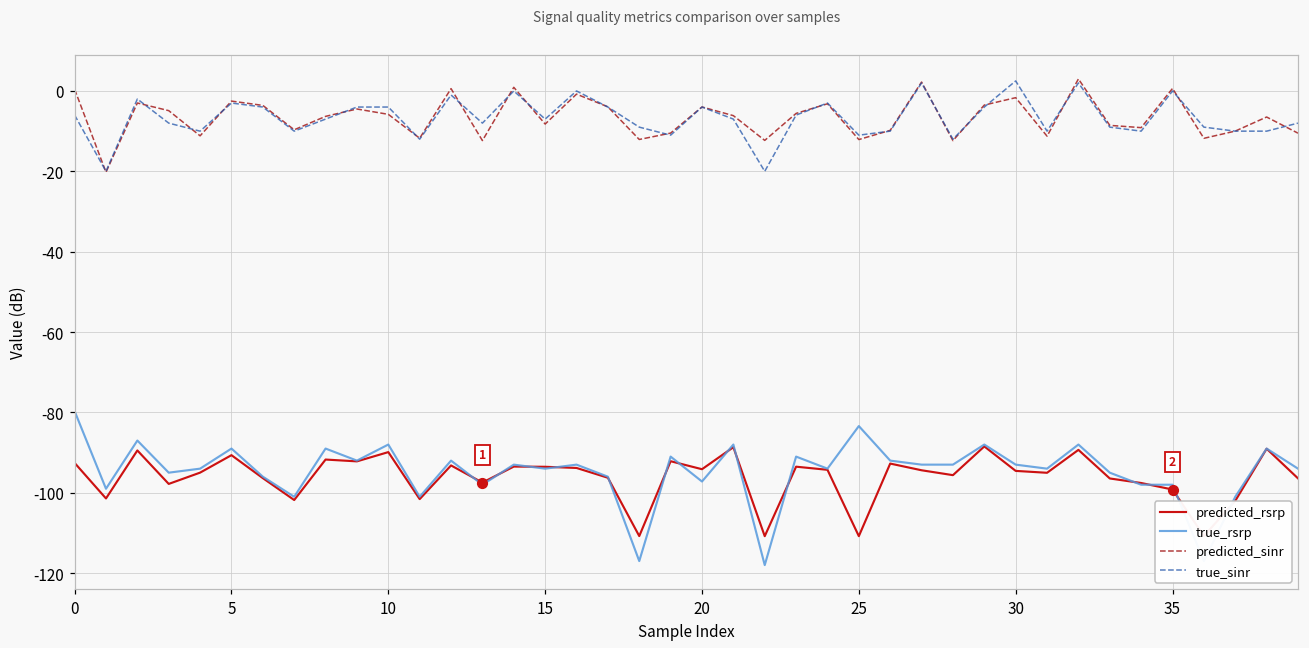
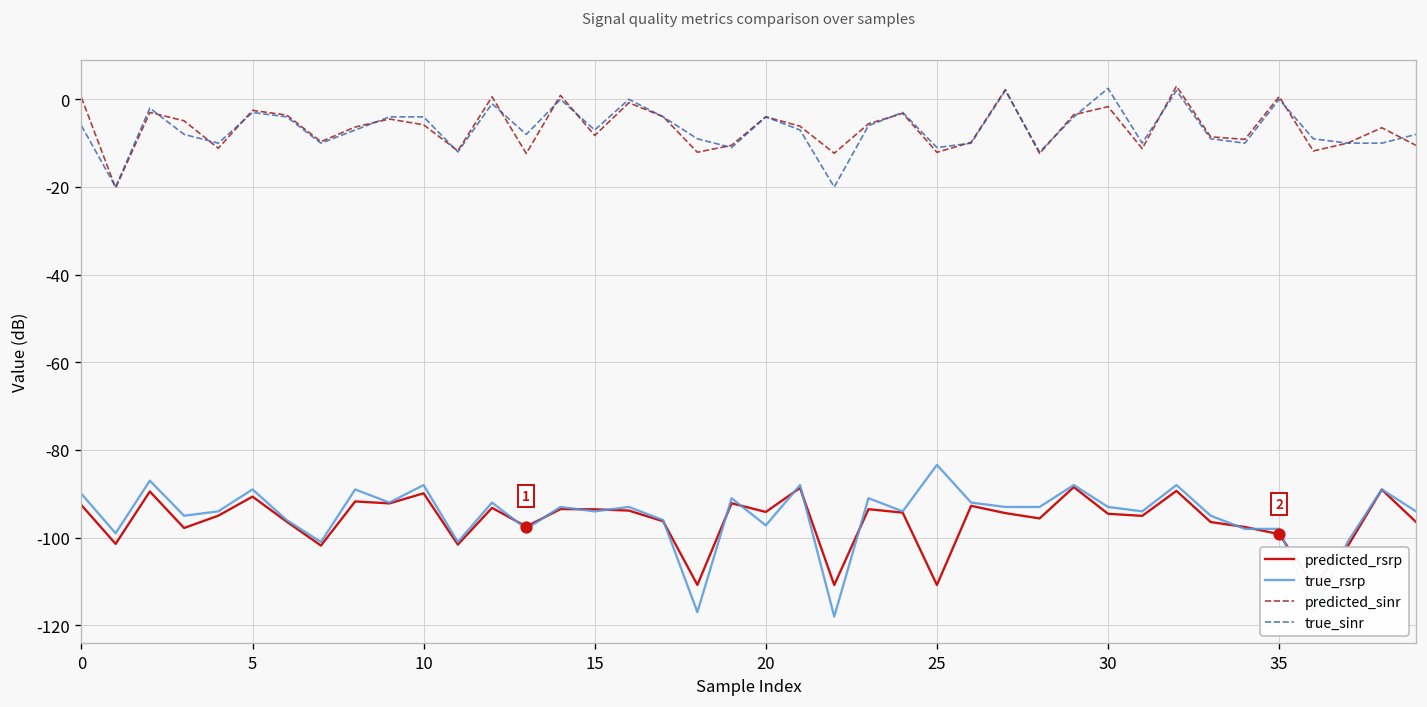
true_rsrp, 0: -80 -> -90
